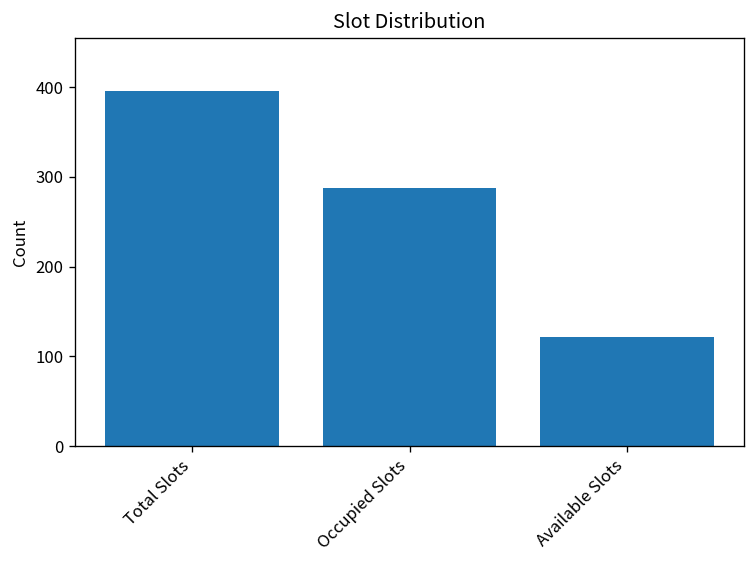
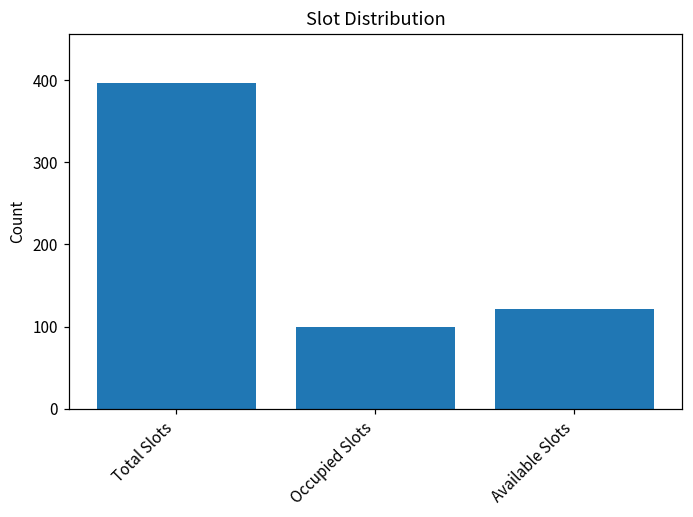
Occupied Slots: 290 -> 100
